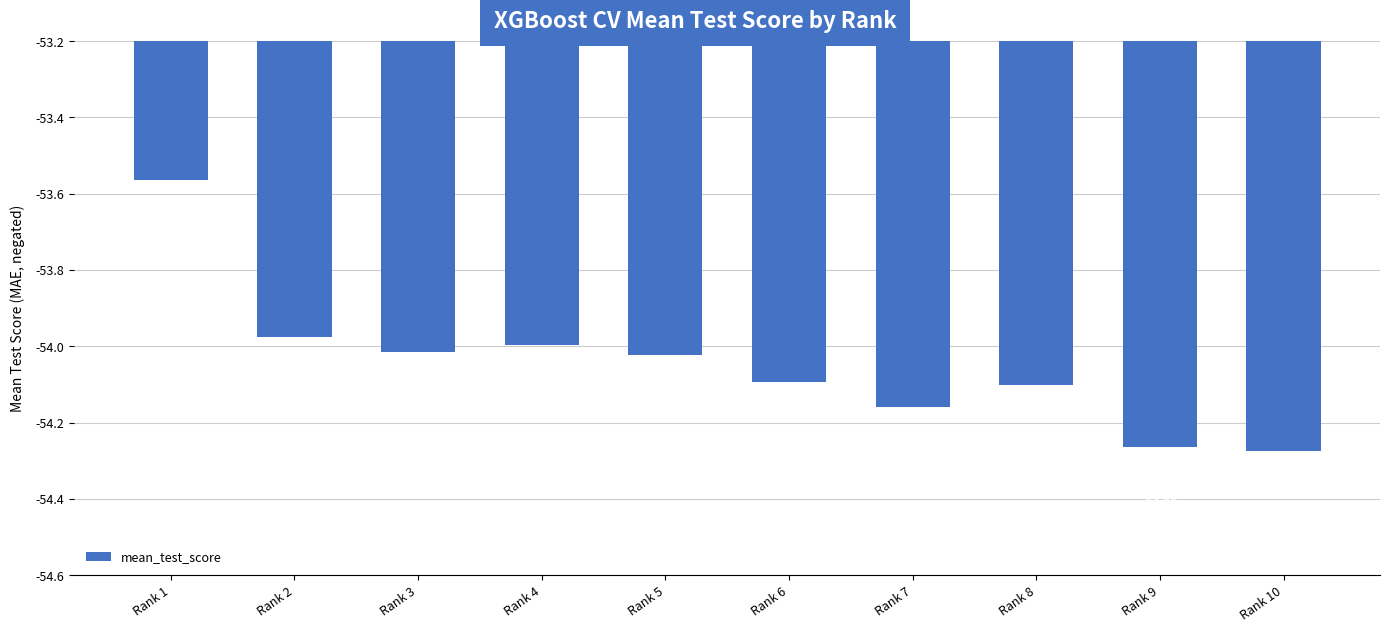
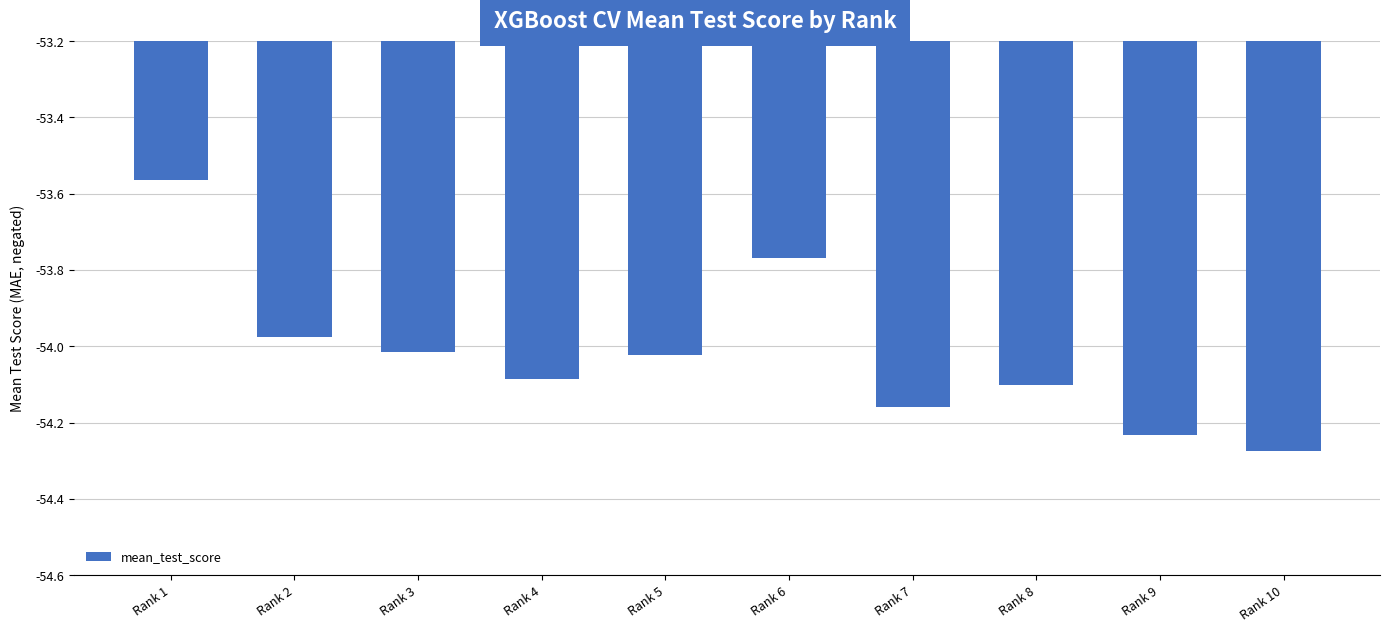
Rank 4: -54.00 -> -54.08
Rank 6: -54.09 -> -53.77
Rank 9: -54.26 -> -54.23
